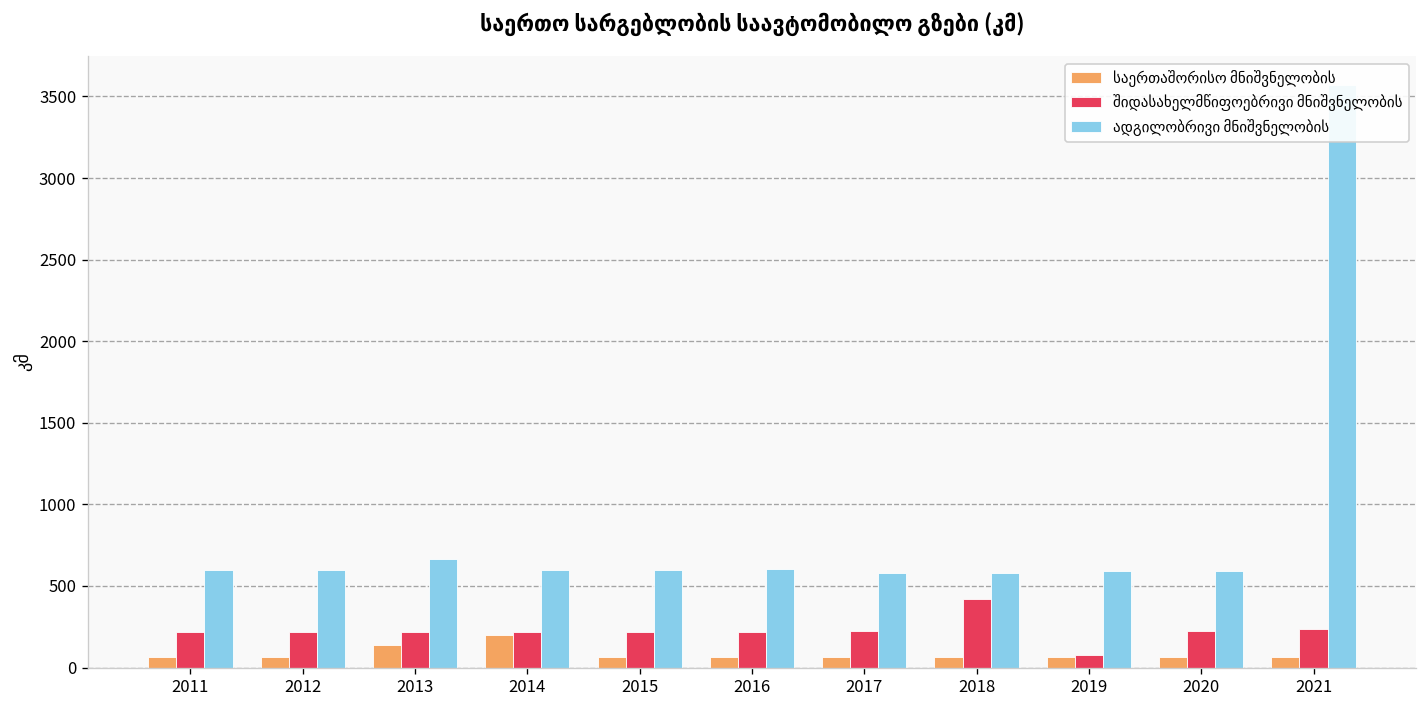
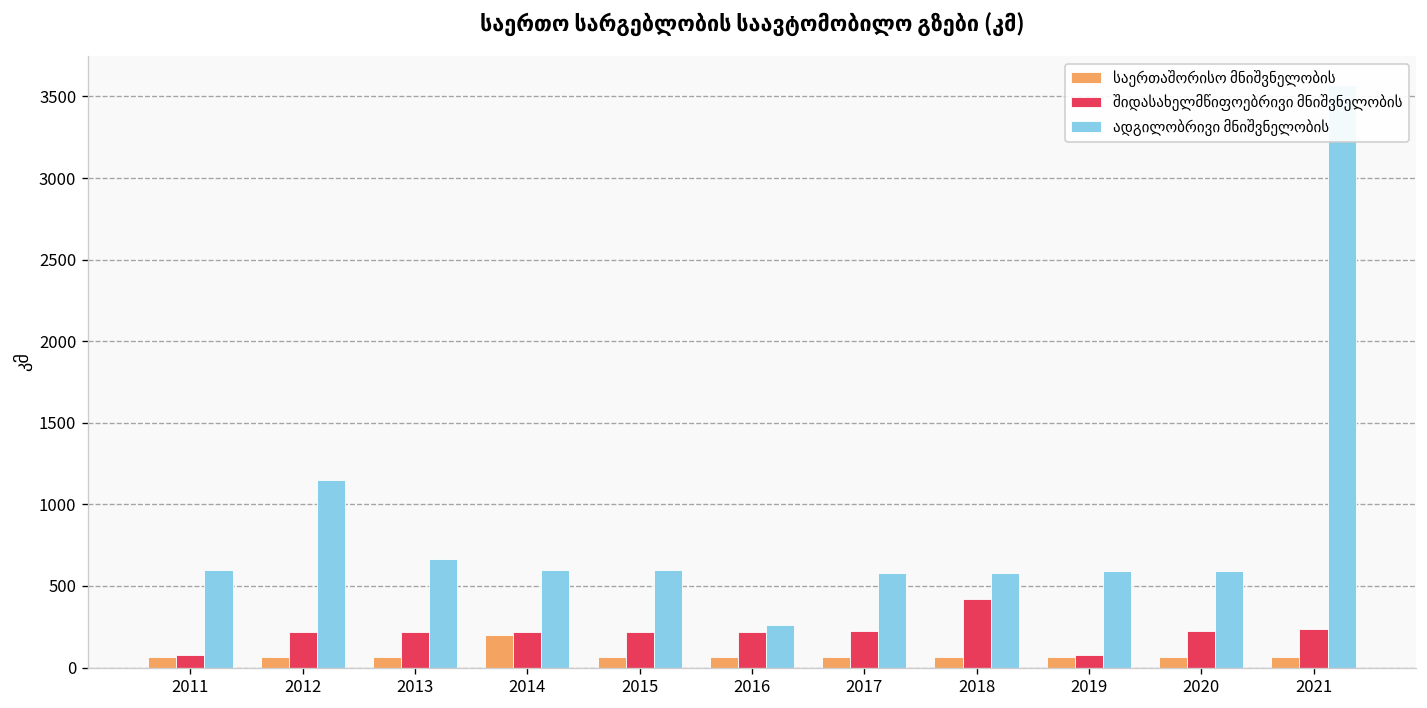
შიდასახელმწიფოებრივი მნიშვნელობის, 2011: 220 -> 80
ადგილობრივი მნიშვნელობის, 2012: 600 -> 1150
საერთაშორისო მნიშვნელობის, 2013: 140 -> 60
ადგილობრივი მნიშვნელობის, 2016: 600 -> 260
